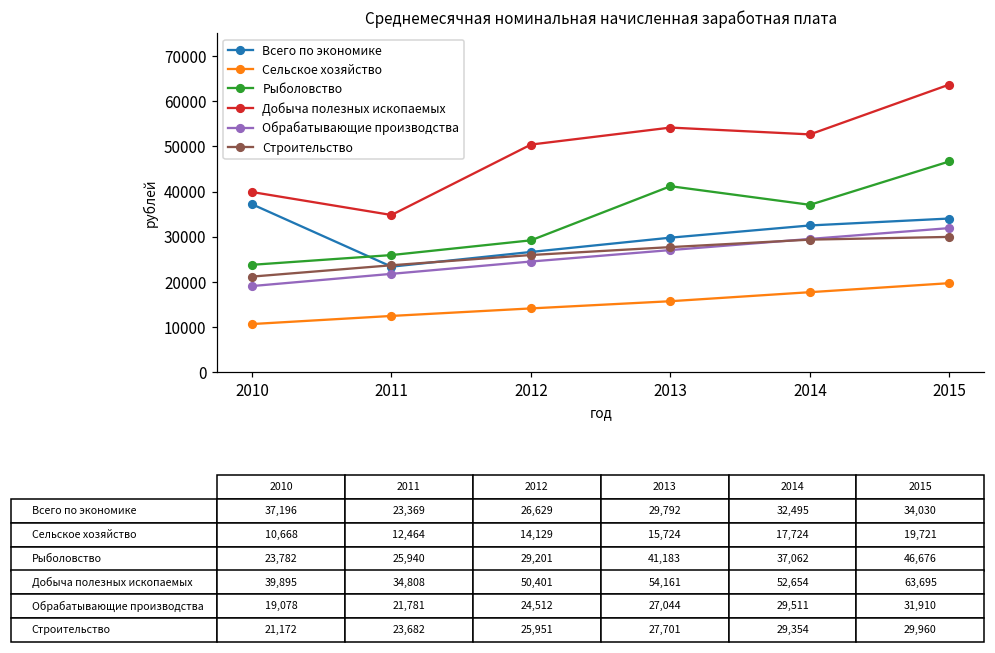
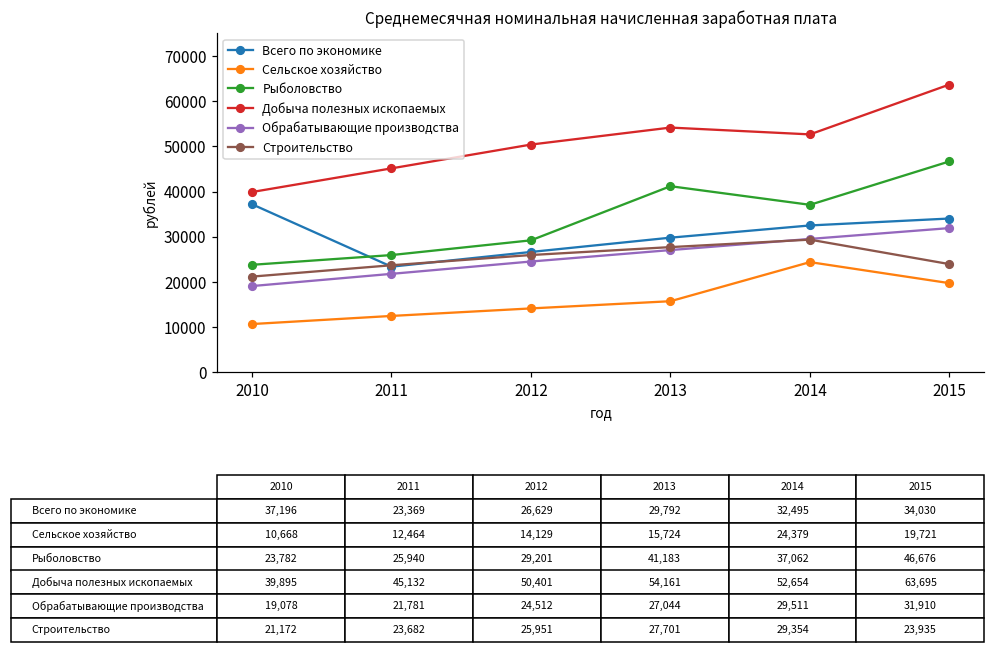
Добыча полезных ископаемых, 2011: 34,808 -> 45,132
Сельское хозяйство, 2014: 17,724 -> 24,379
Строительство, 2015: 29,960 -> 23,935
